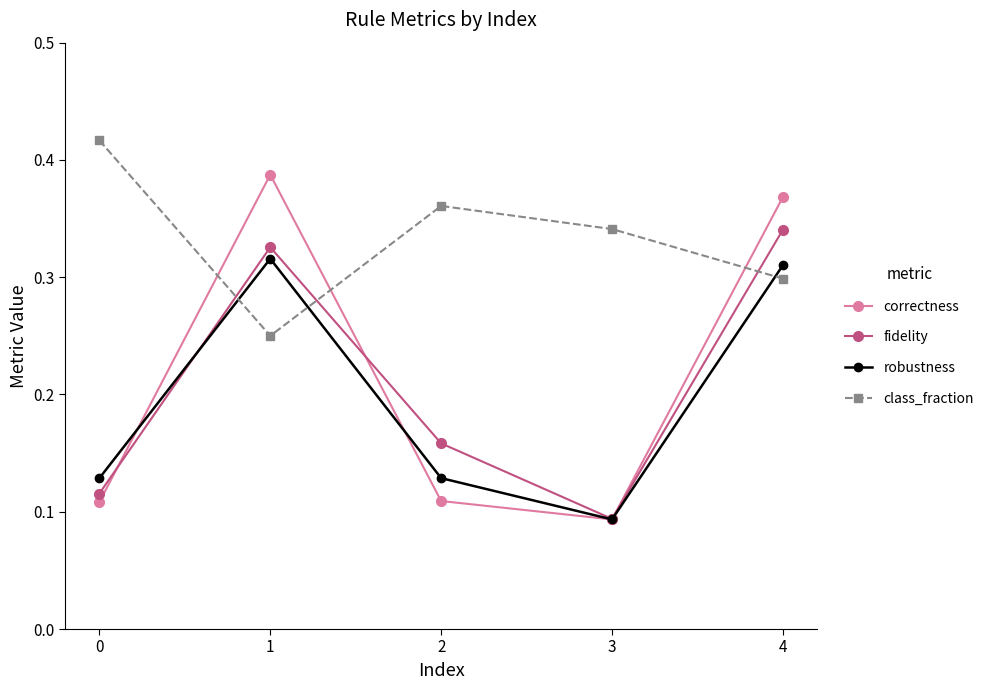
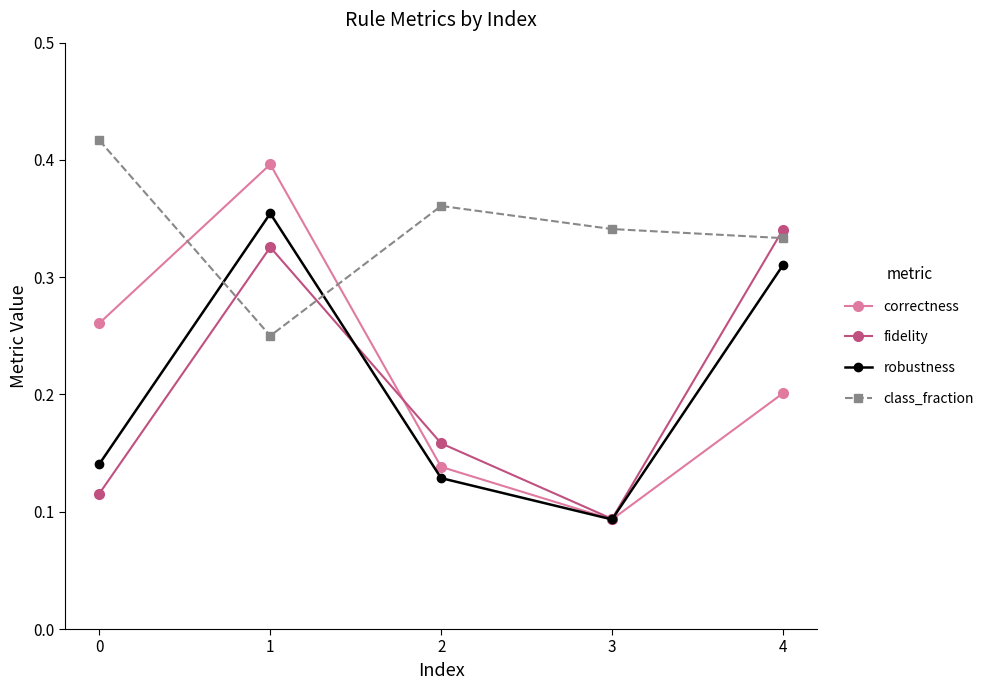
correctness, 0: 0.108 -> 0.261
robustness, 0: 0.129 -> 0.141
correctness, 1: 0.387 -> 0.396
robustness, 1: 0.316 -> 0.354
correctness, 2: 0.109 -> 0.138
correctness, 4: 0.368 -> 0.201
class_fraction, 4: 0.299 -> 0.333
